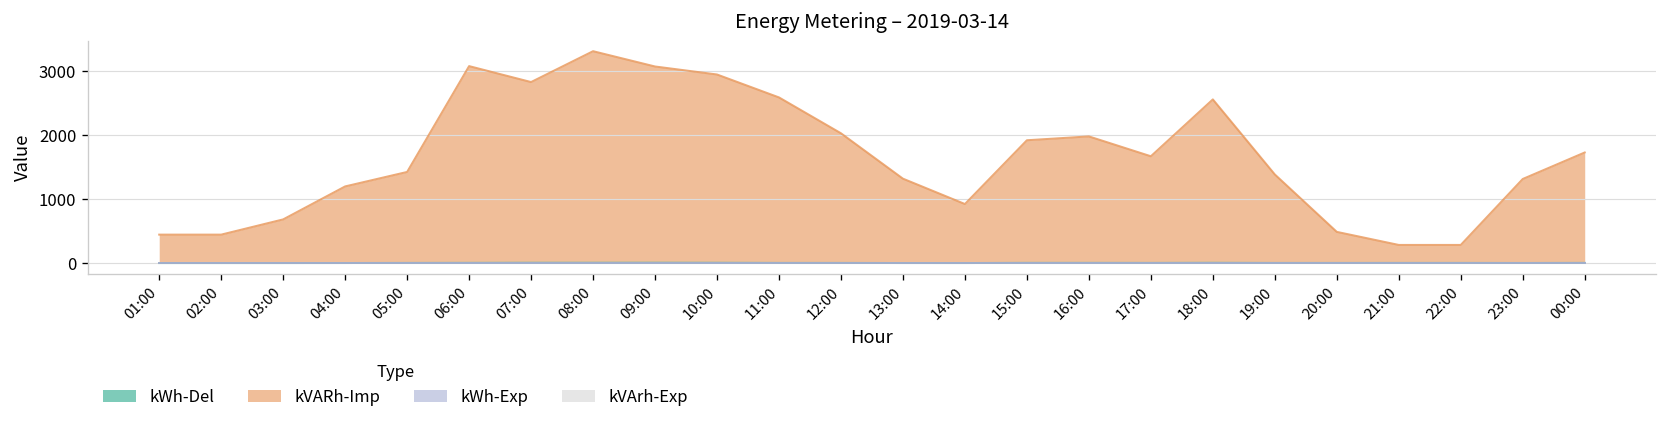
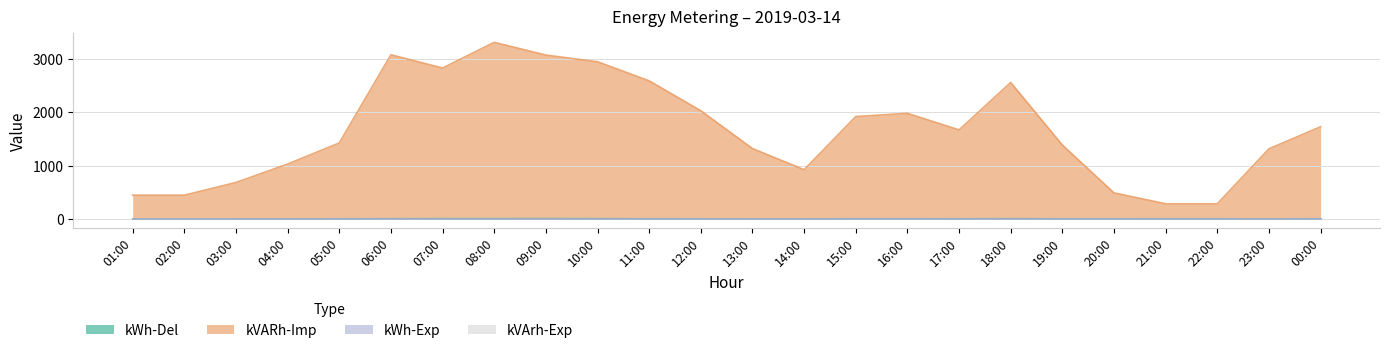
kVARh-Imp, 04:00: 1200 -> 1000
